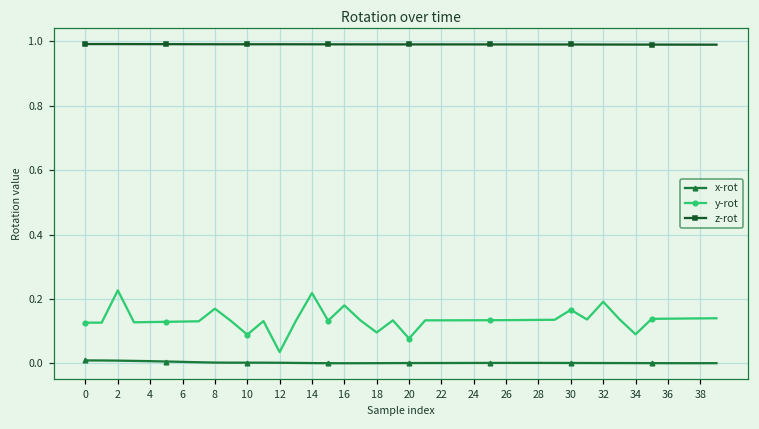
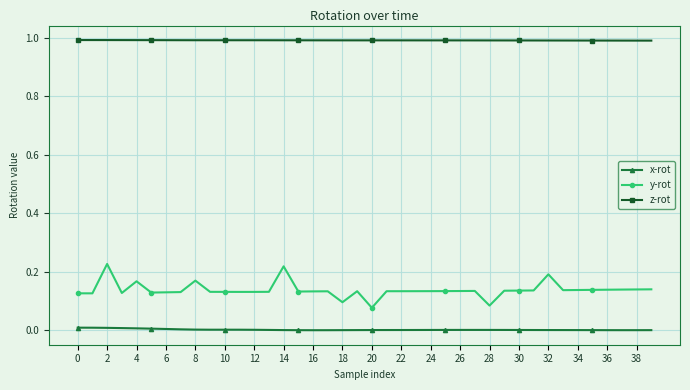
y-rot, 4: 0.13 -> 0.17
y-rot, 10: 0.09 -> 0.13
y-rot, 12: 0.03 -> 0.13
y-rot, 16: 0.18 -> 0.13
y-rot, 28: 0.13 -> 0.08
y-rot, 30: 0.17 -> 0.14
y-rot, 34: 0.09 -> 0.14
